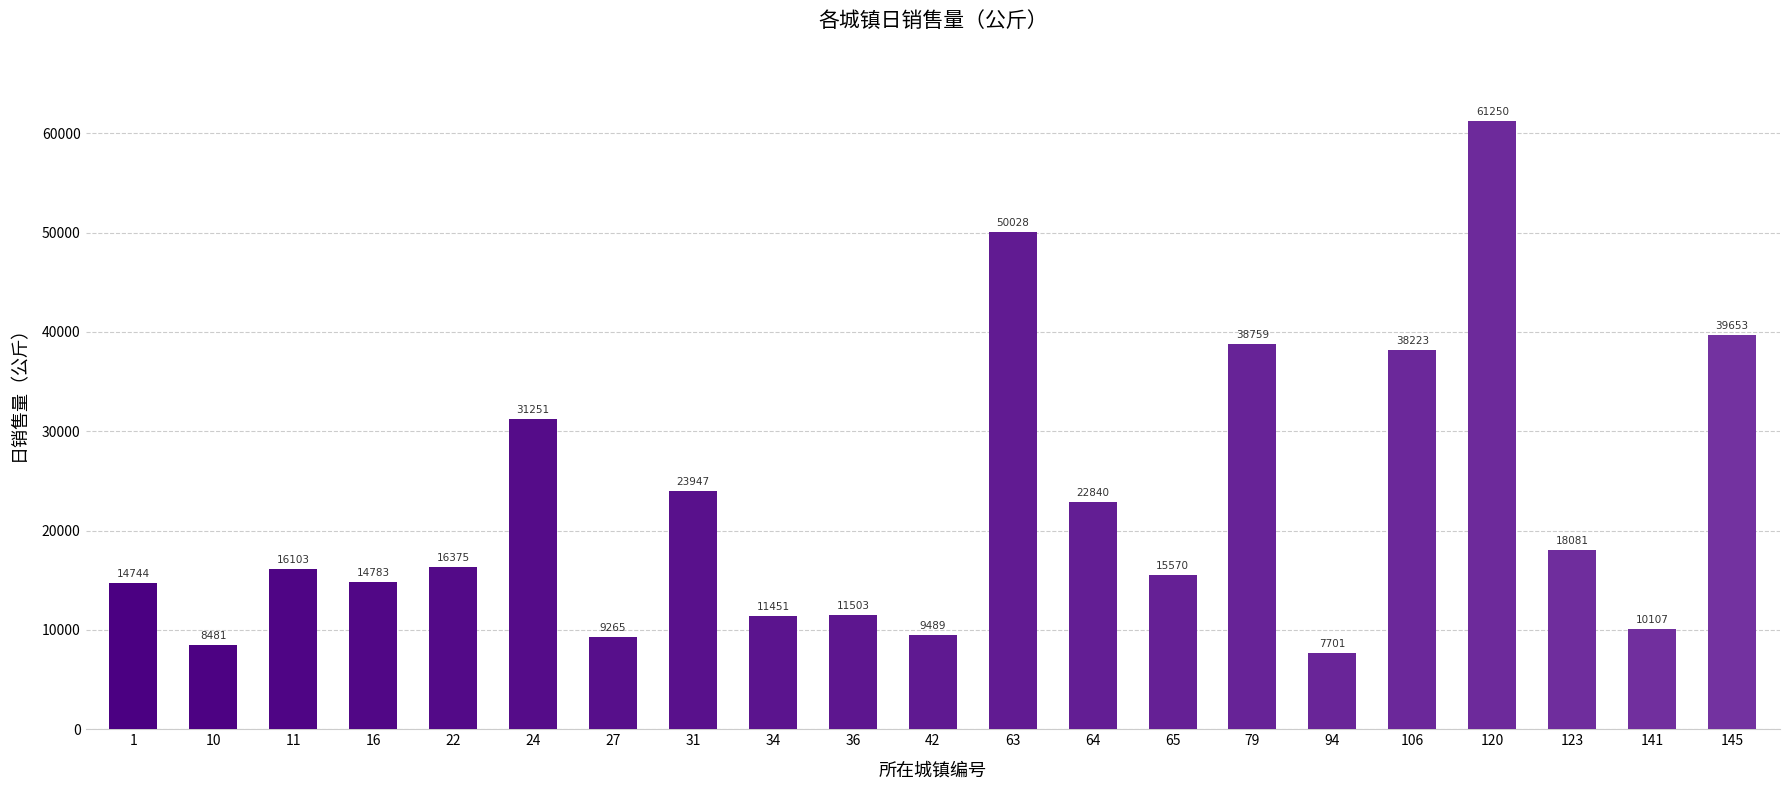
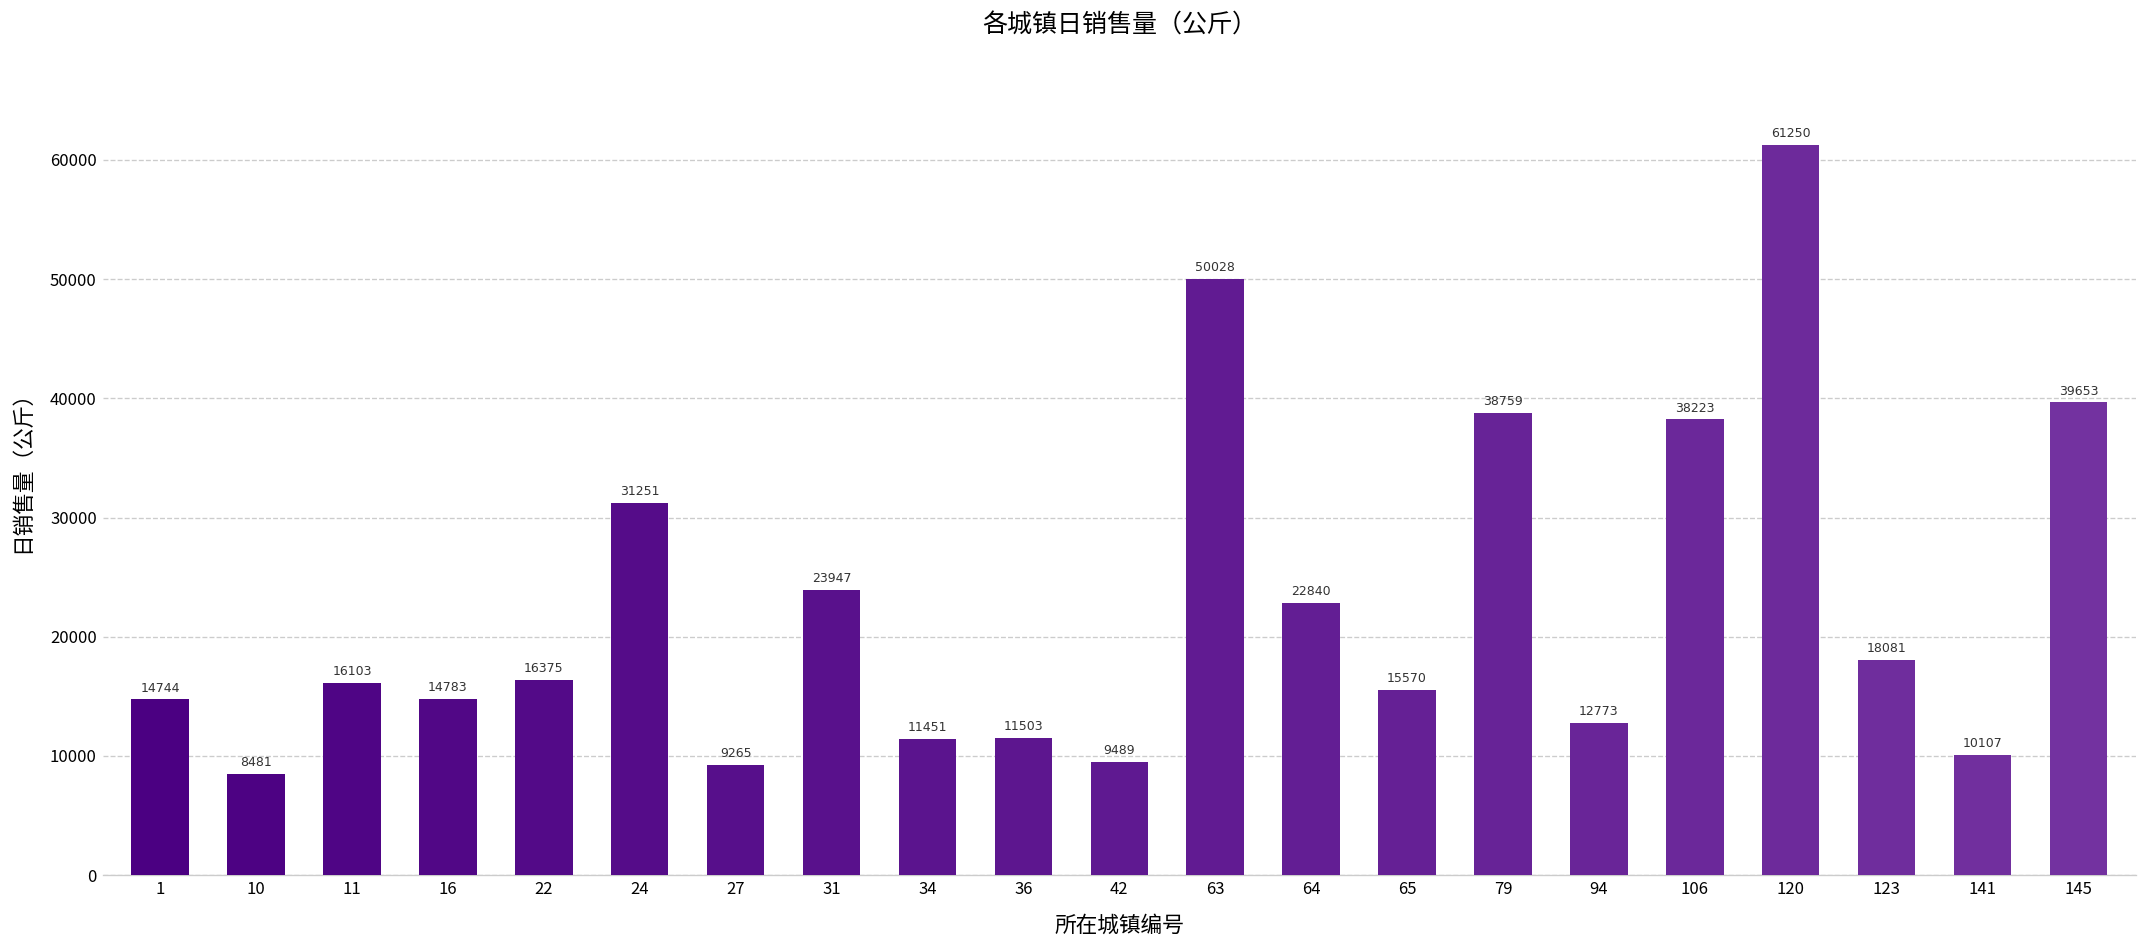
94: 7701 -> 12773
